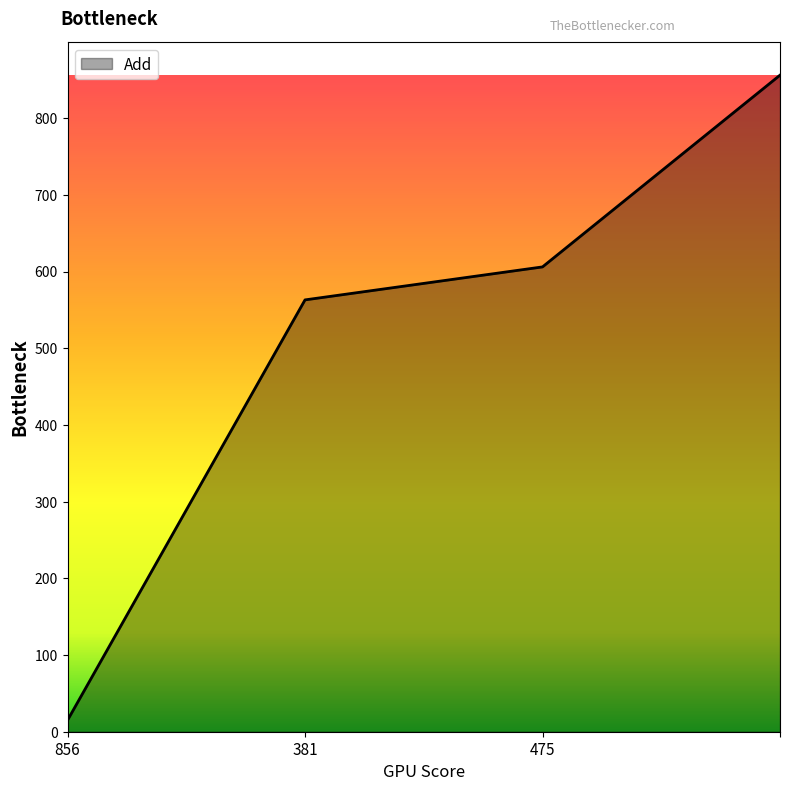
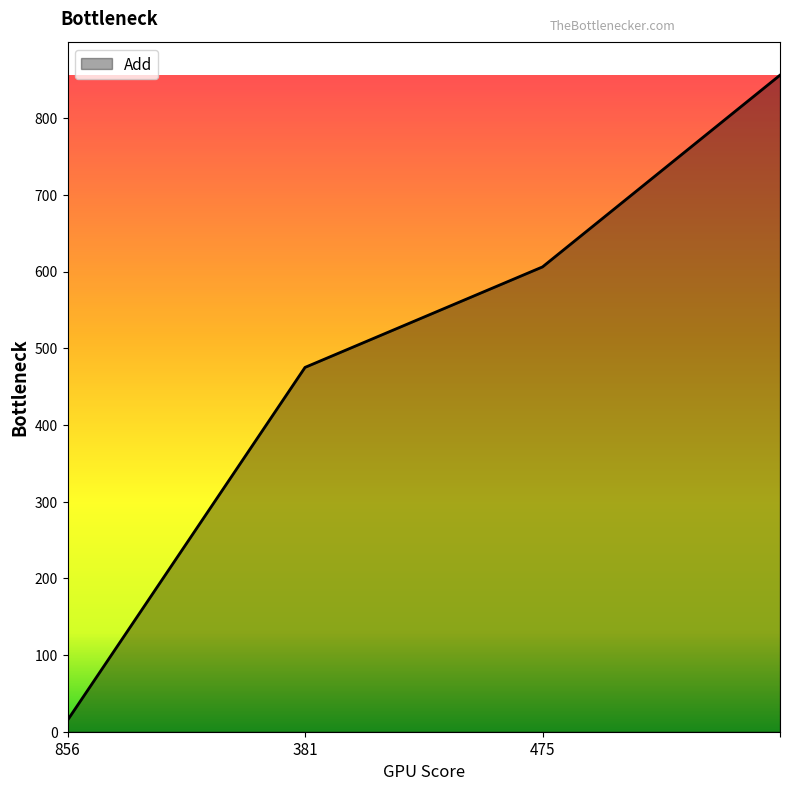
381: 560 -> 480
